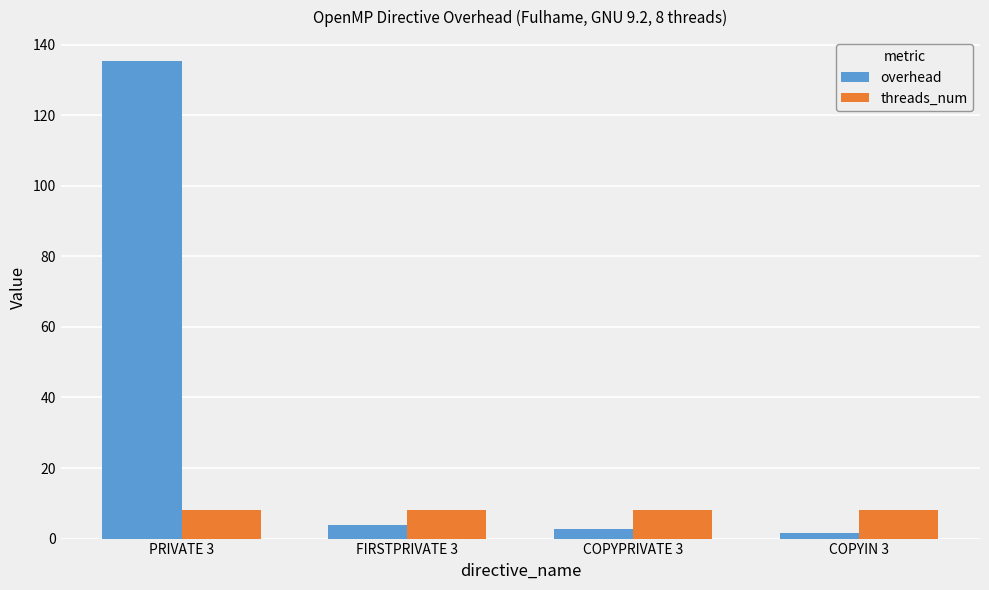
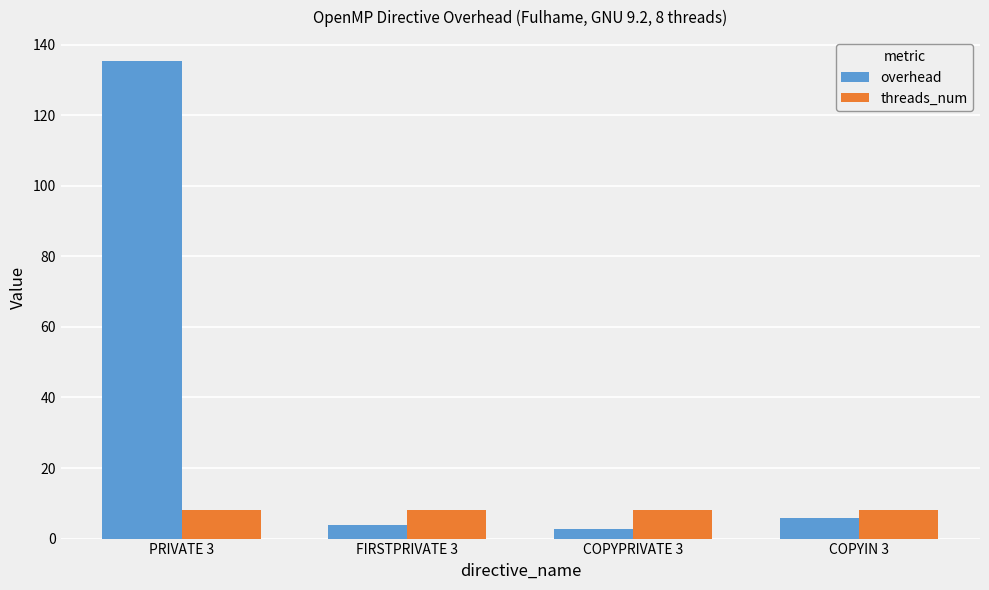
overhead, COPYIN 3: 1 -> 6
